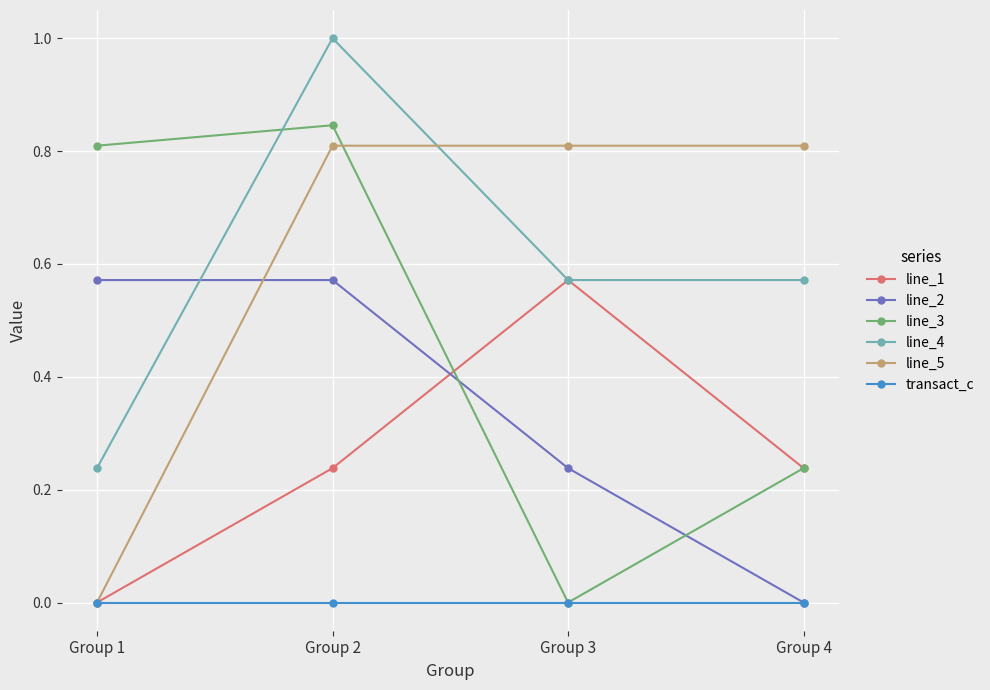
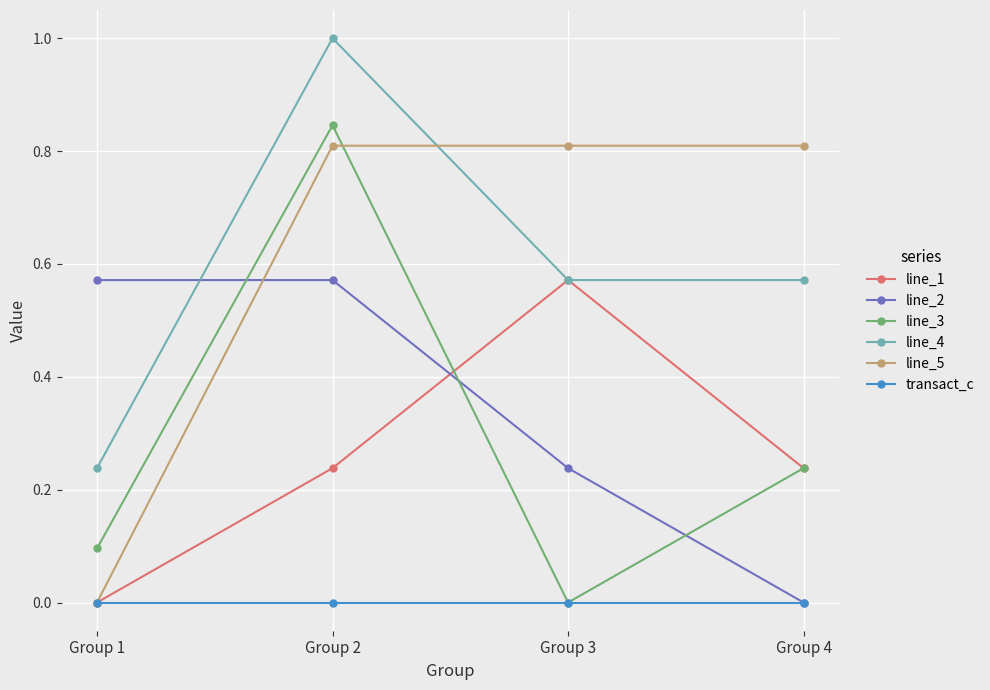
line_3, Group 1: 0.81 -> 0.10
